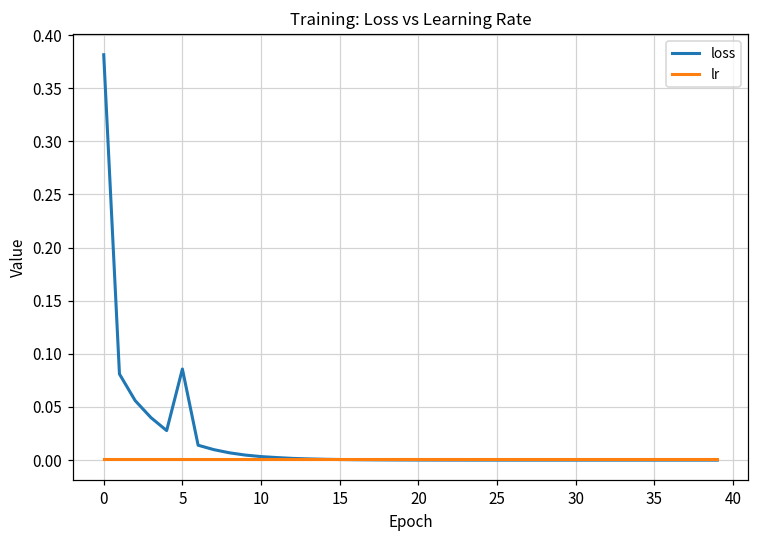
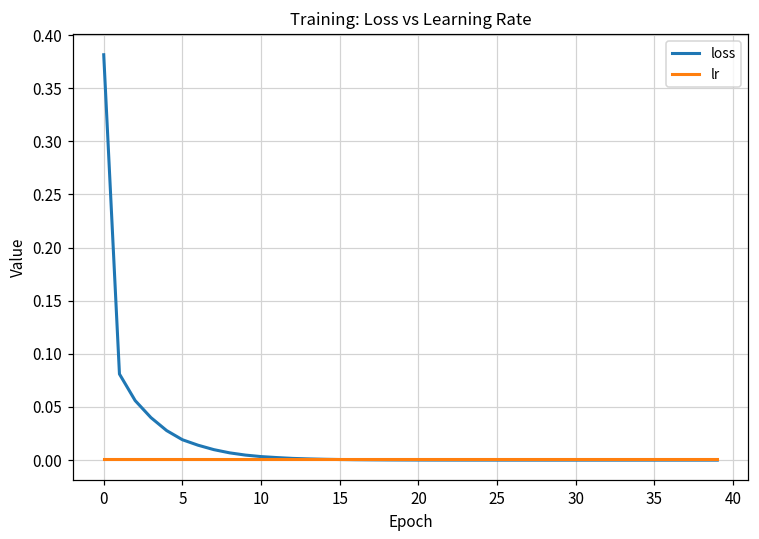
loss, 5: 0.09 -> 0.02
